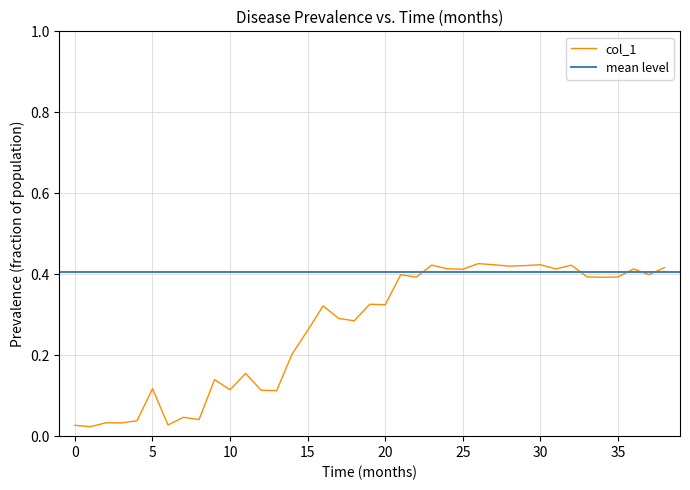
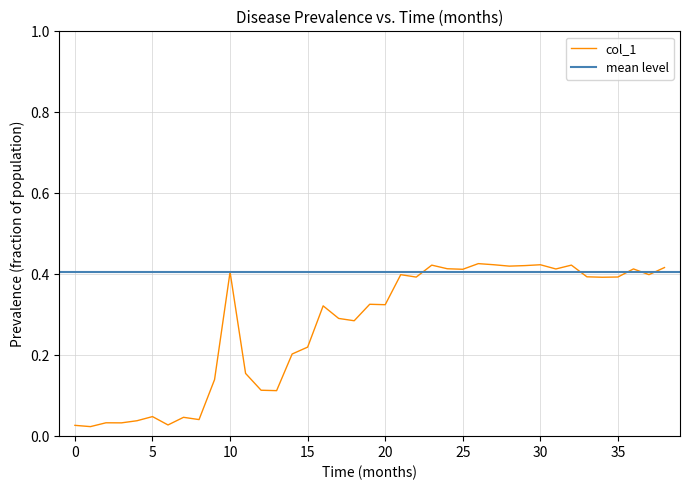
5: 0.12 -> 0.05
10: 0.11 -> 0.41
15: 0.26 -> 0.22
